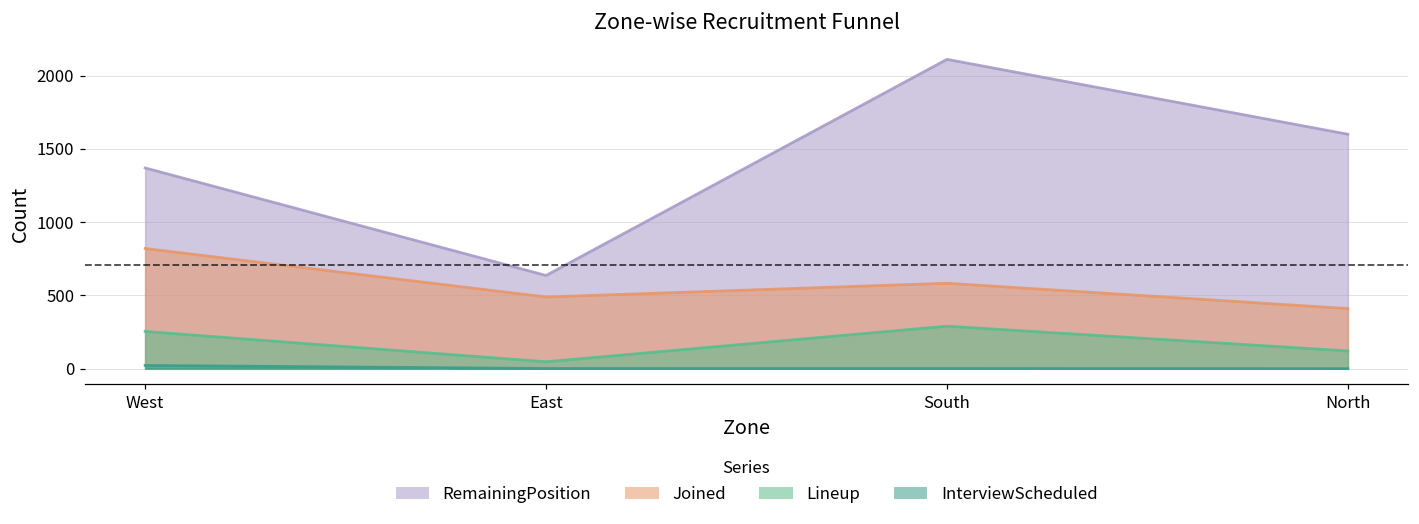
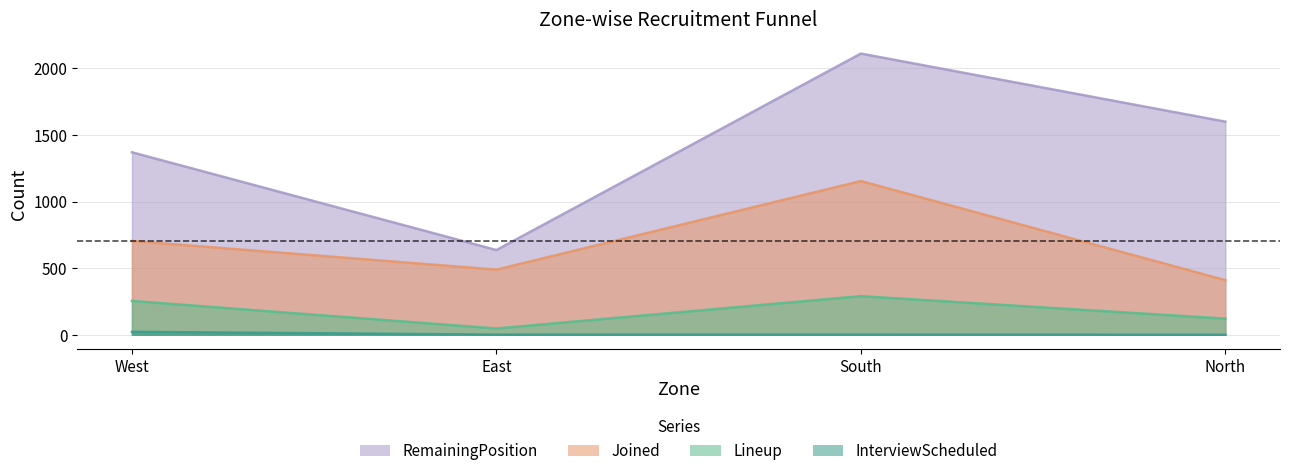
Joined, West: 820 -> 700
Joined, South: 580 -> 1150
